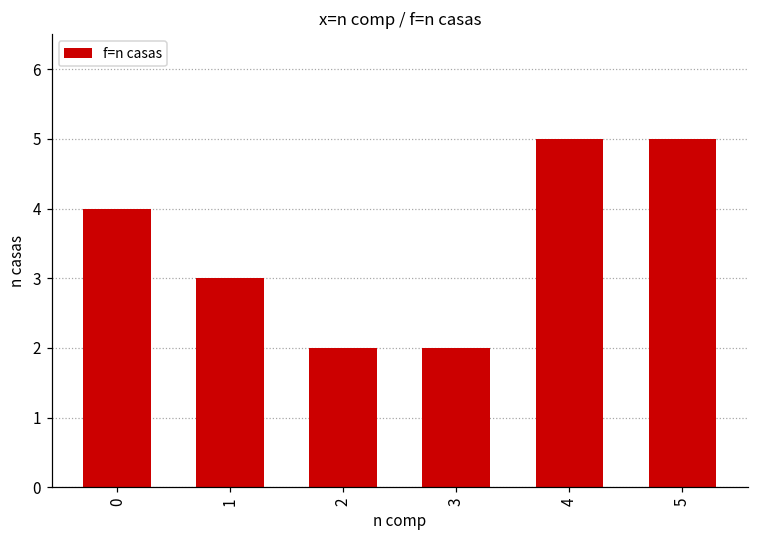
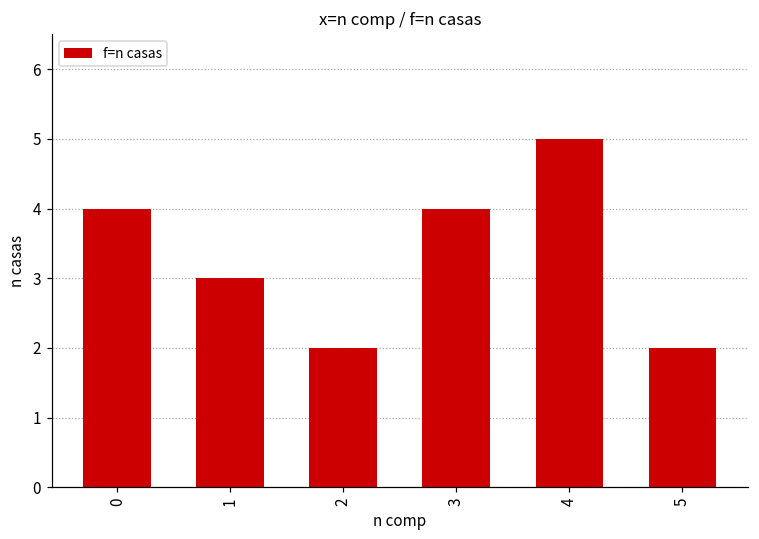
3: 2 -> 4
5: 5 -> 2
